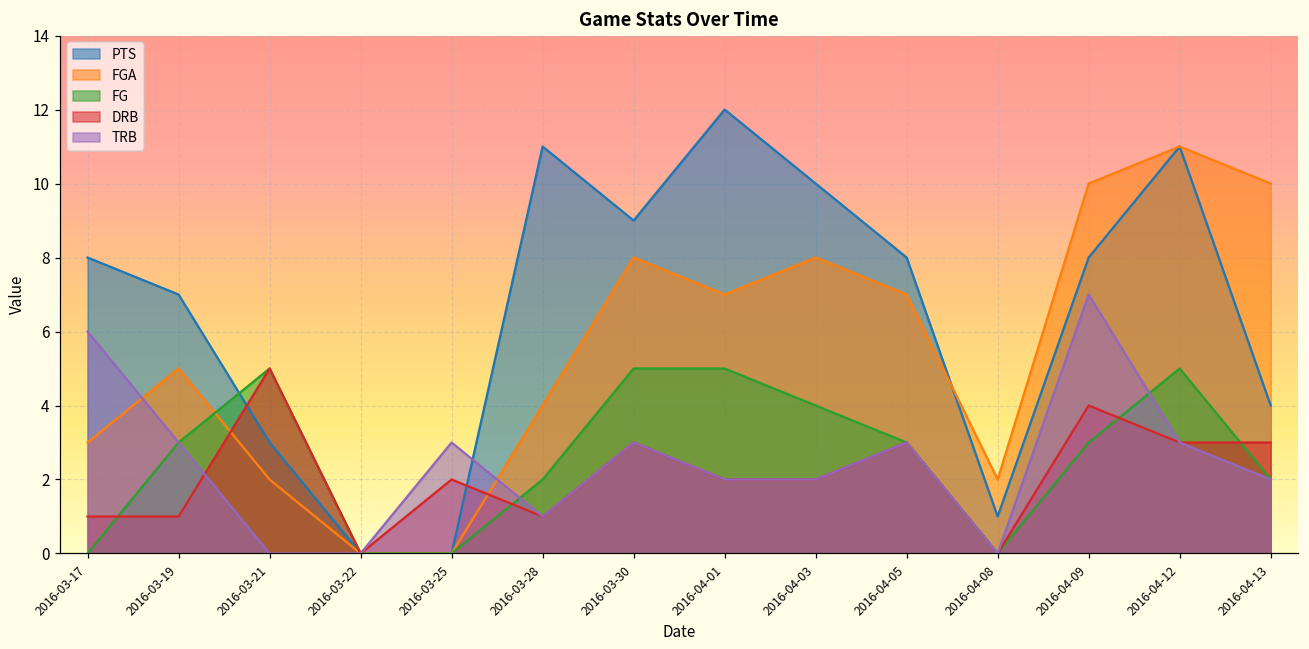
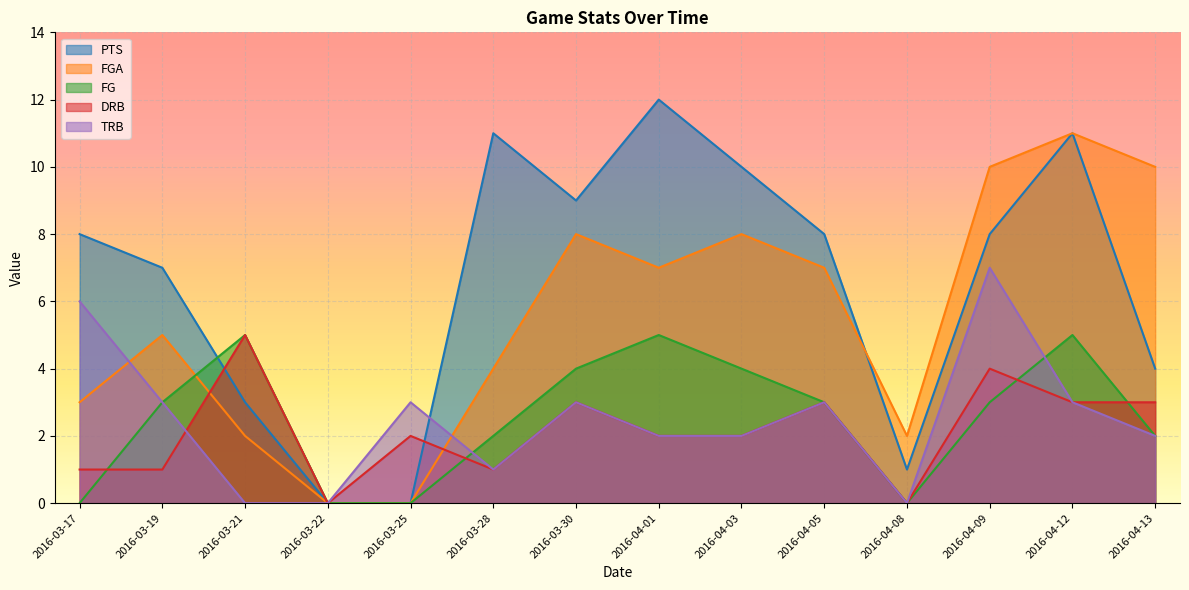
FG, 2016-03-30: 5 -> 4
